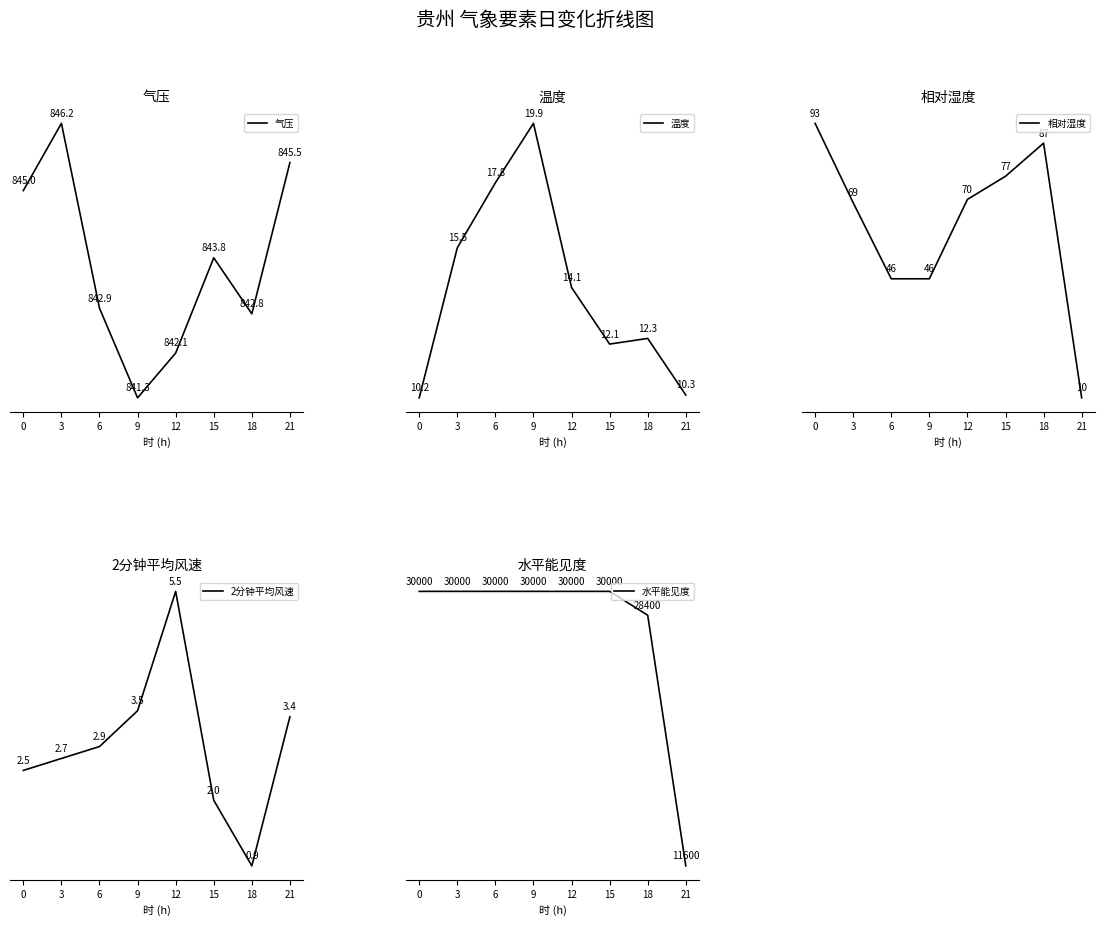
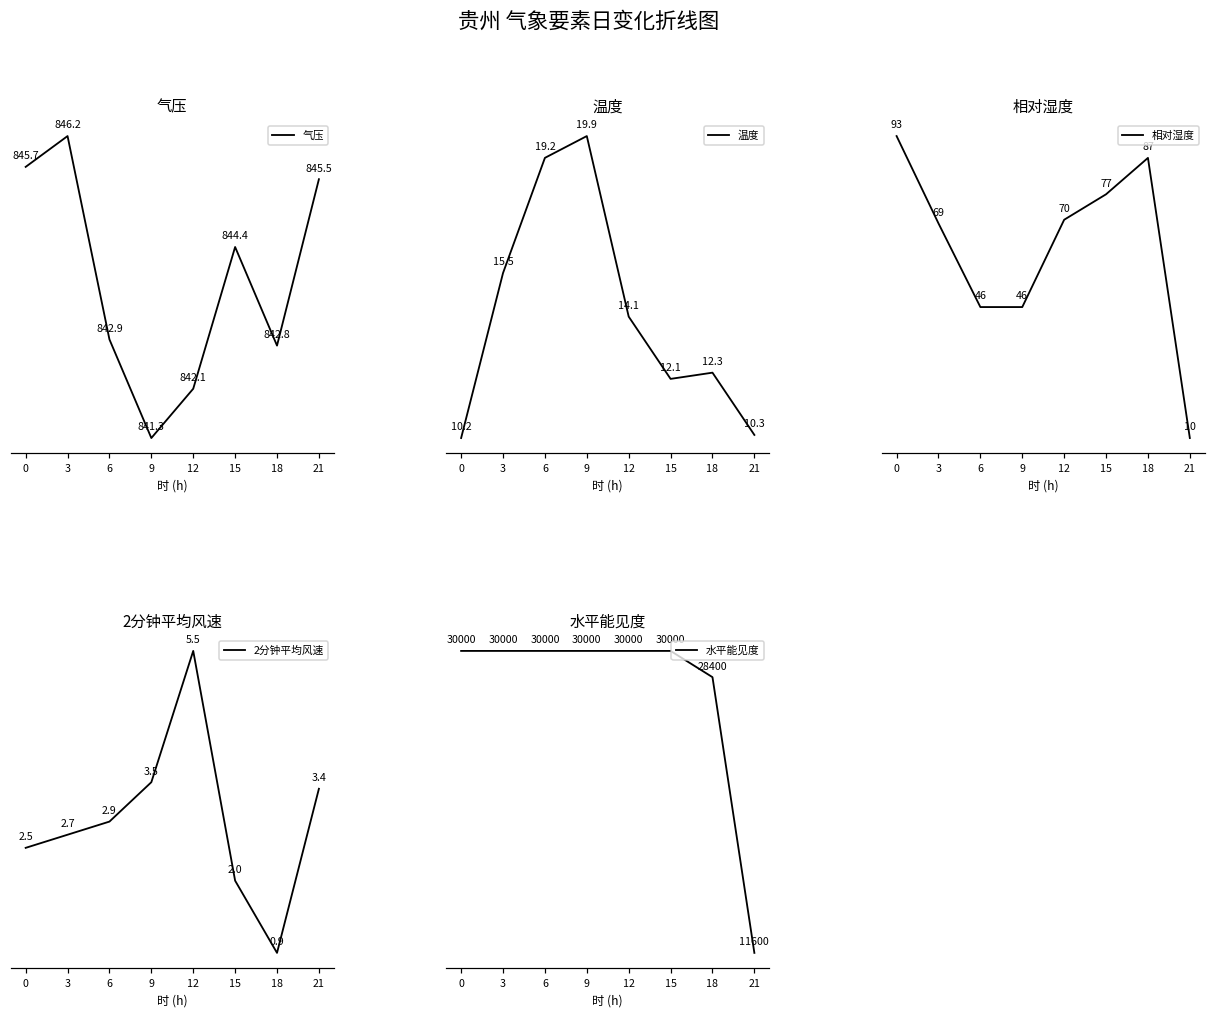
气压, 0: 845.0 -> 845.7
气压, 15: 843.8 -> 844.4
温度, 6: 17.8 -> 19.2
